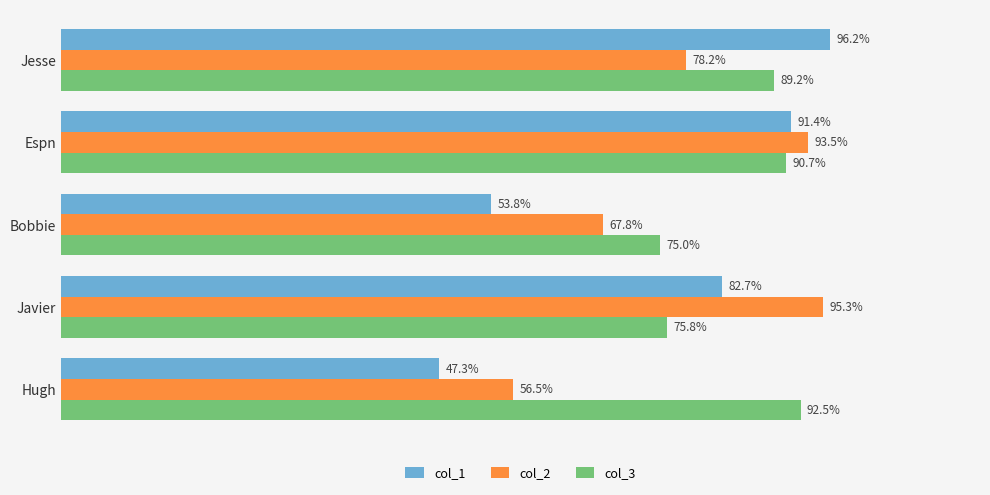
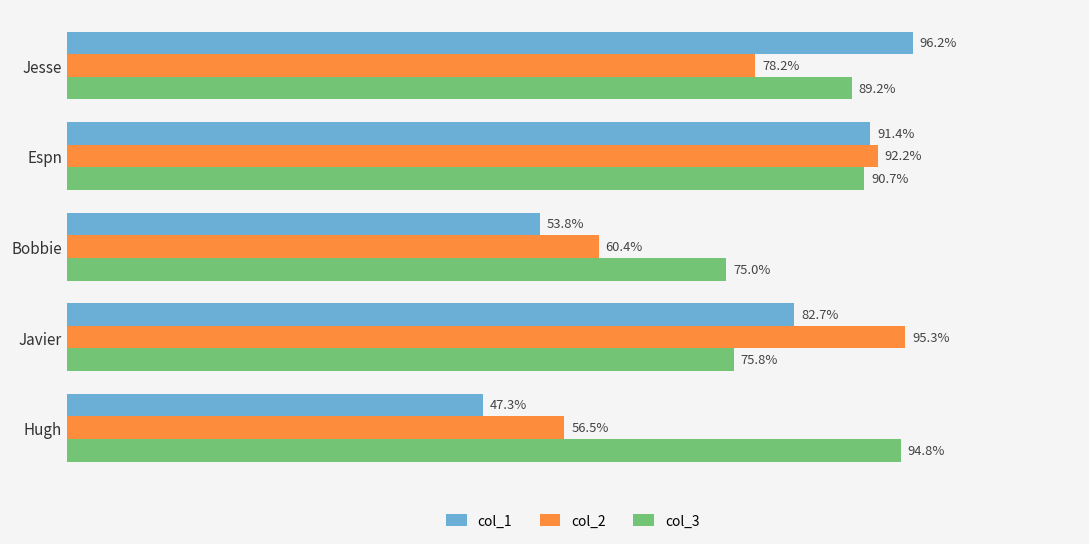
col_2, Espn: 93.5% -> 92.2%
col_2, Bobbie: 67.8% -> 60.4%
col_3, Hugh: 92.5% -> 94.8%
